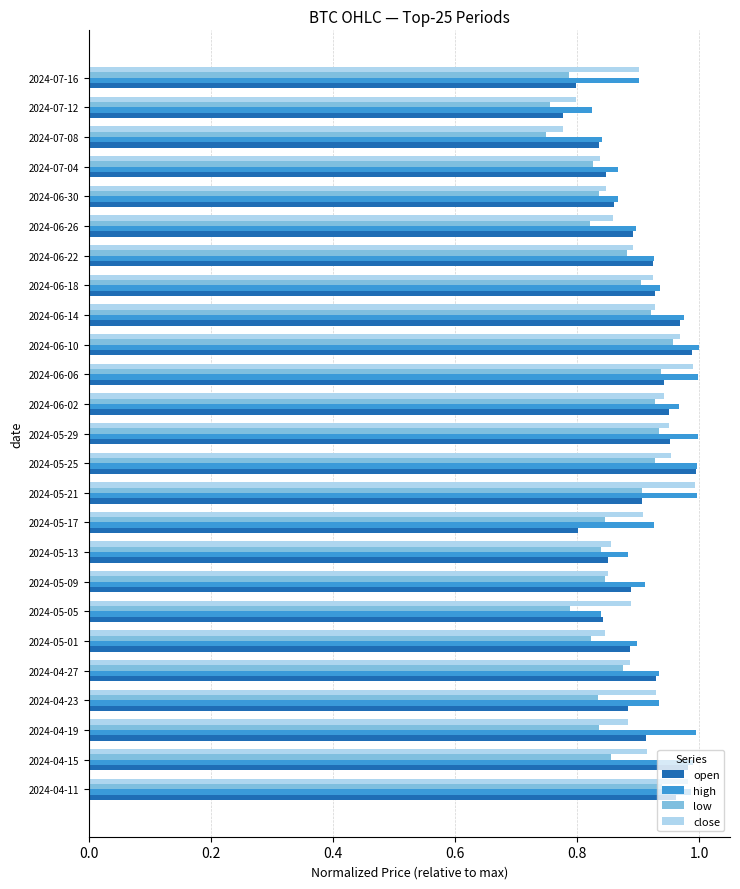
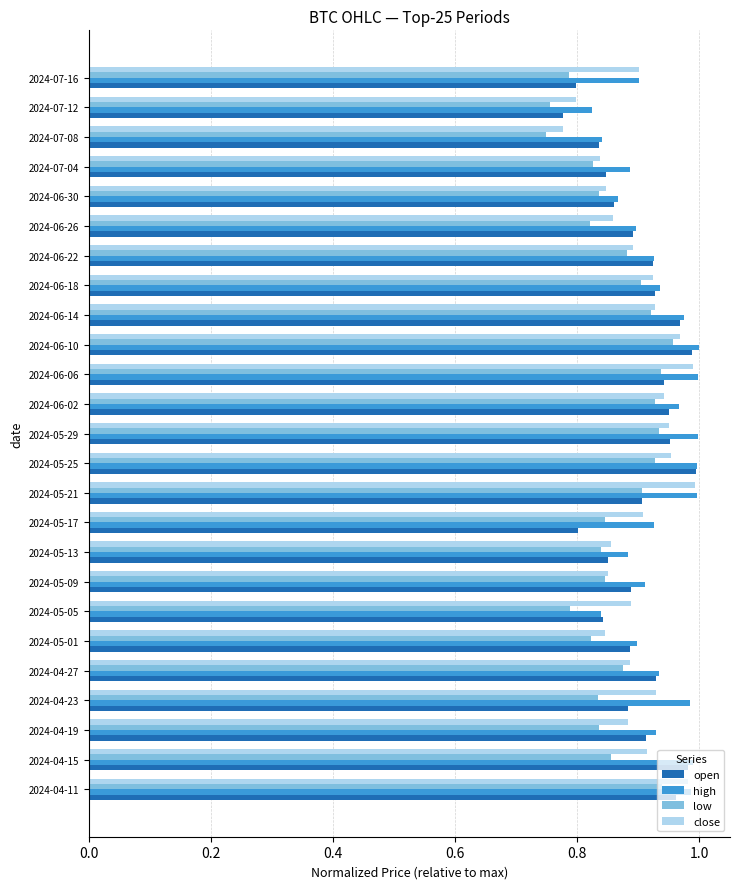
high, 2024-07-04: 0.87 -> 0.89
high, 2024-04-23: 0.93 -> 0.99
high, 2024-04-19: 0.99 -> 0.93
